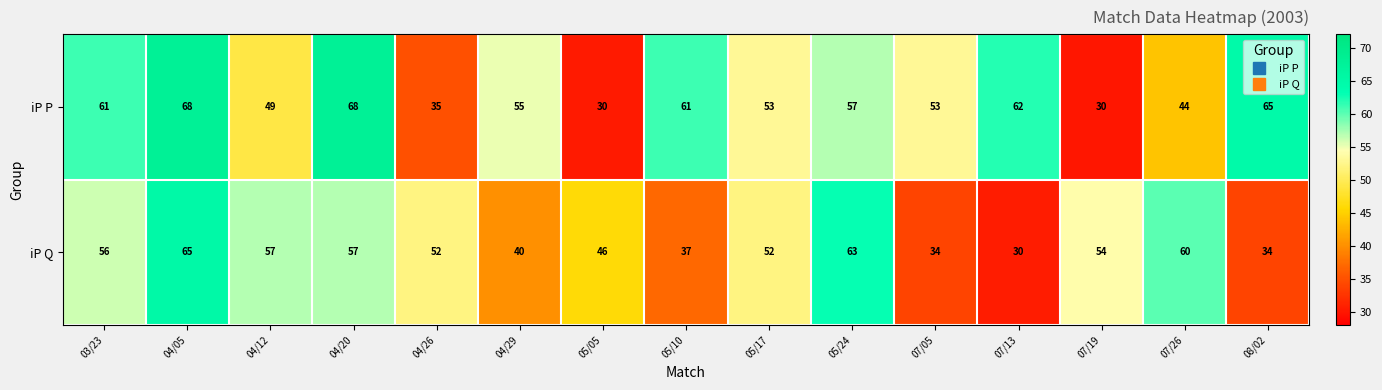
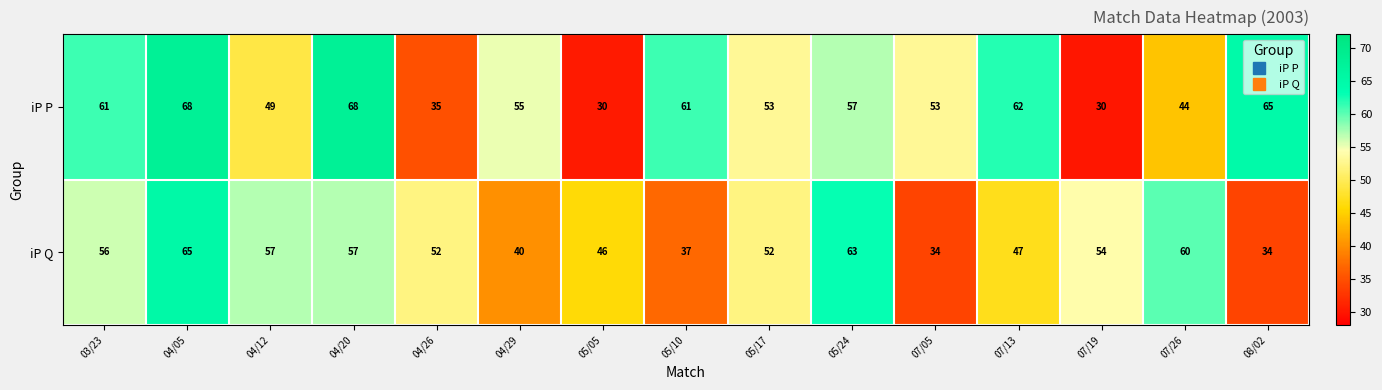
iP Q, 07/13: 30 -> 47
